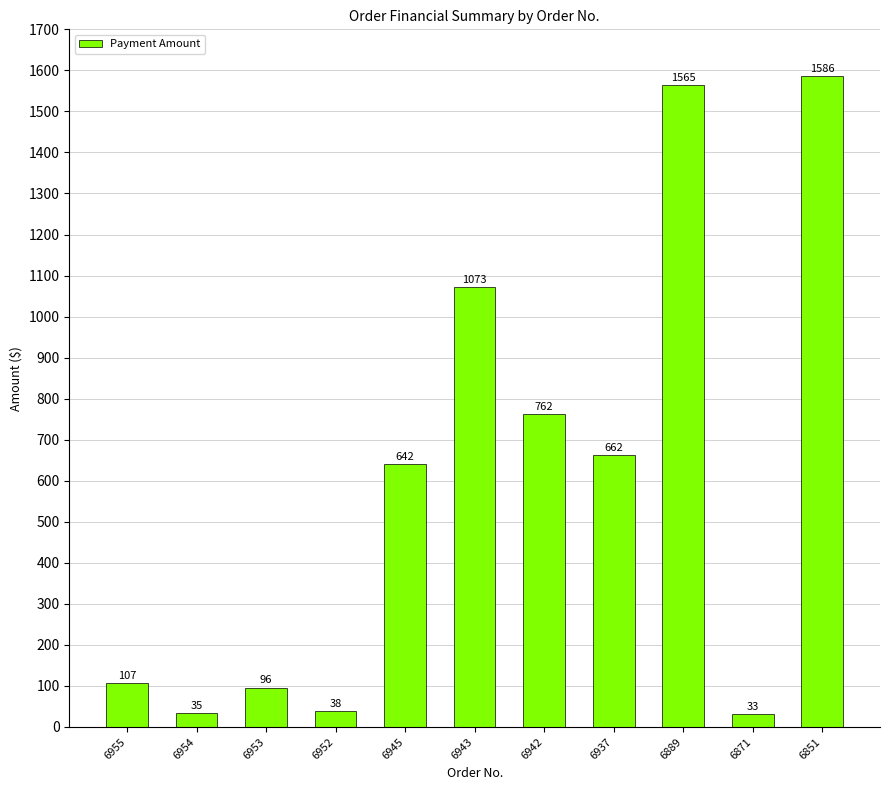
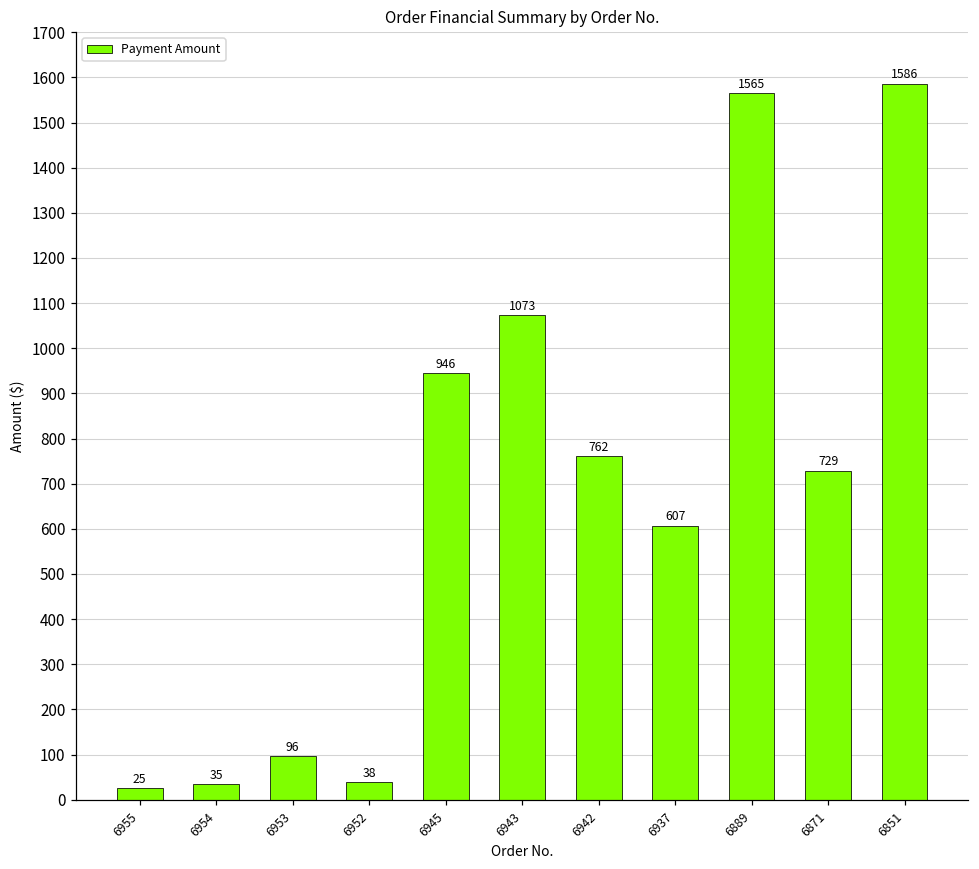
6955: 107 -> 25
6945: 642 -> 946
6937: 662 -> 607
6871: 33 -> 729
